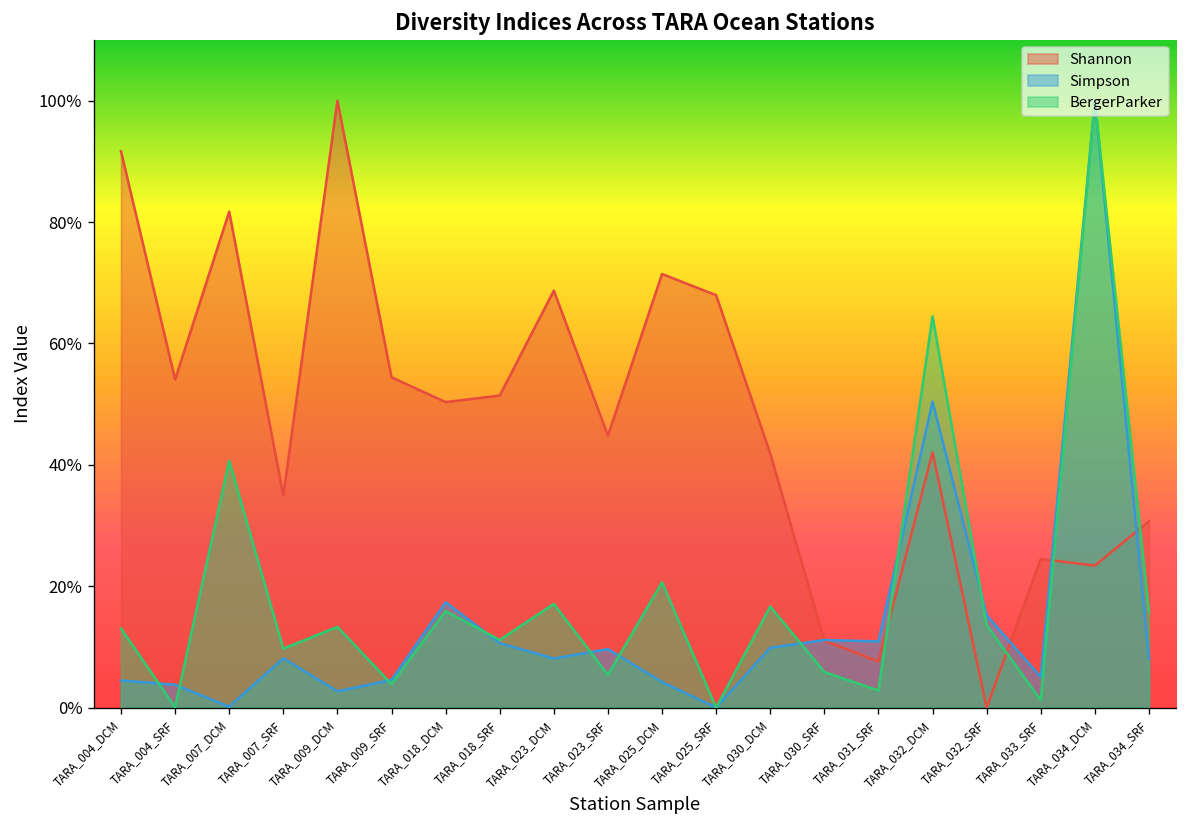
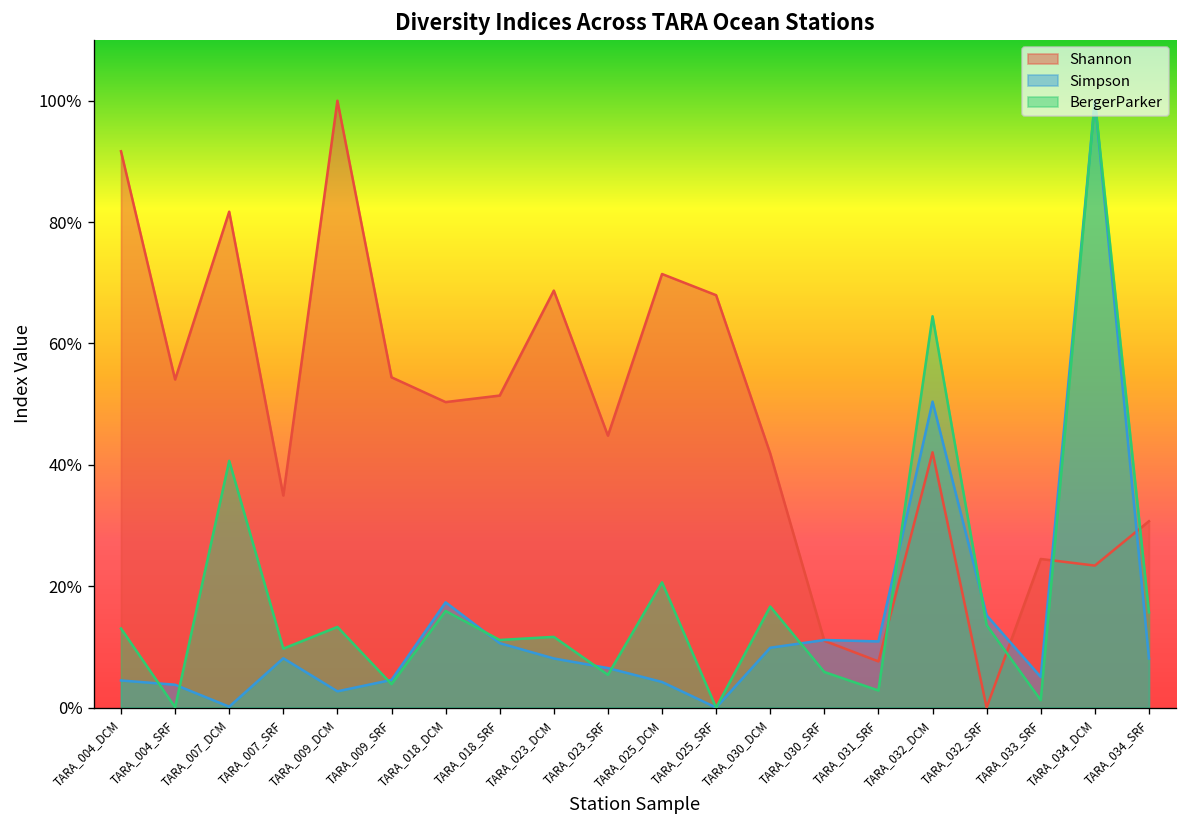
BergerParker, TARA_023_DCM: 17% -> 12%
Simpson, TARA_023_SRF: 10% -> 7%
